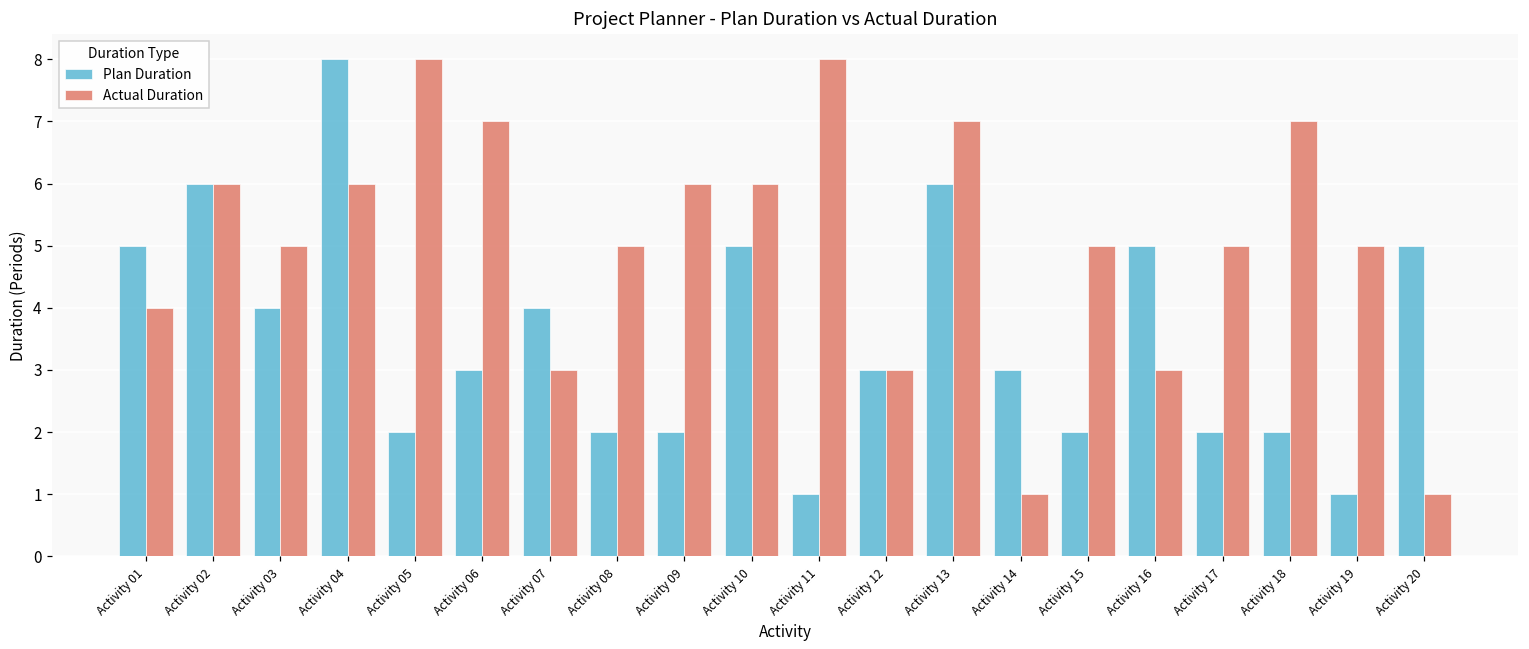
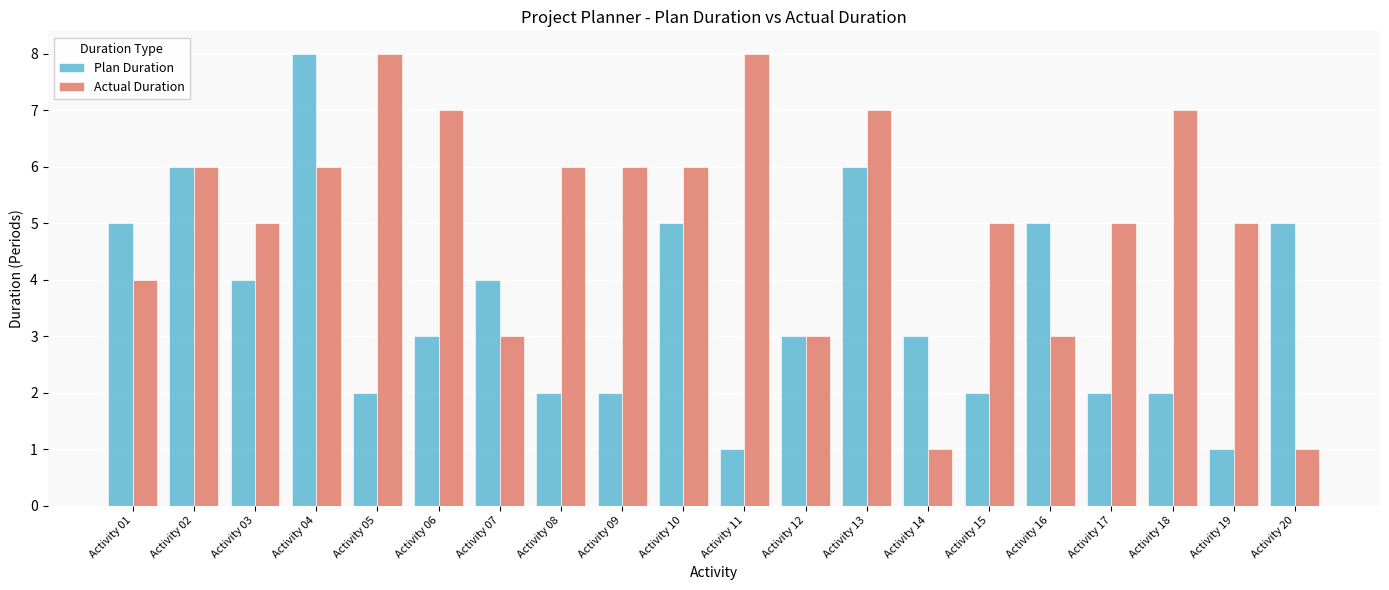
Actual Duration, Activity 08: 5 -> 6
